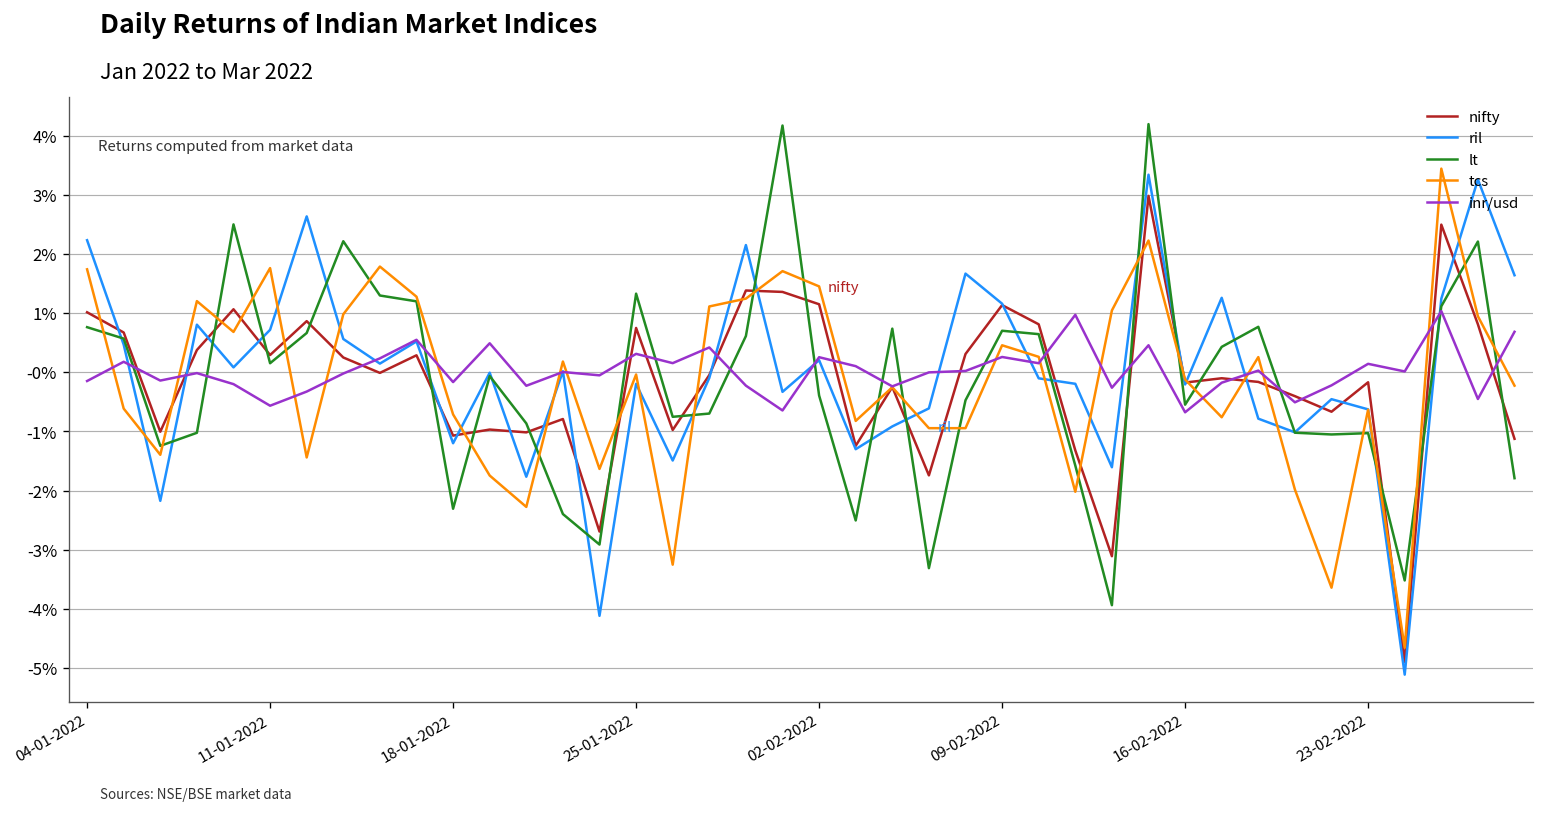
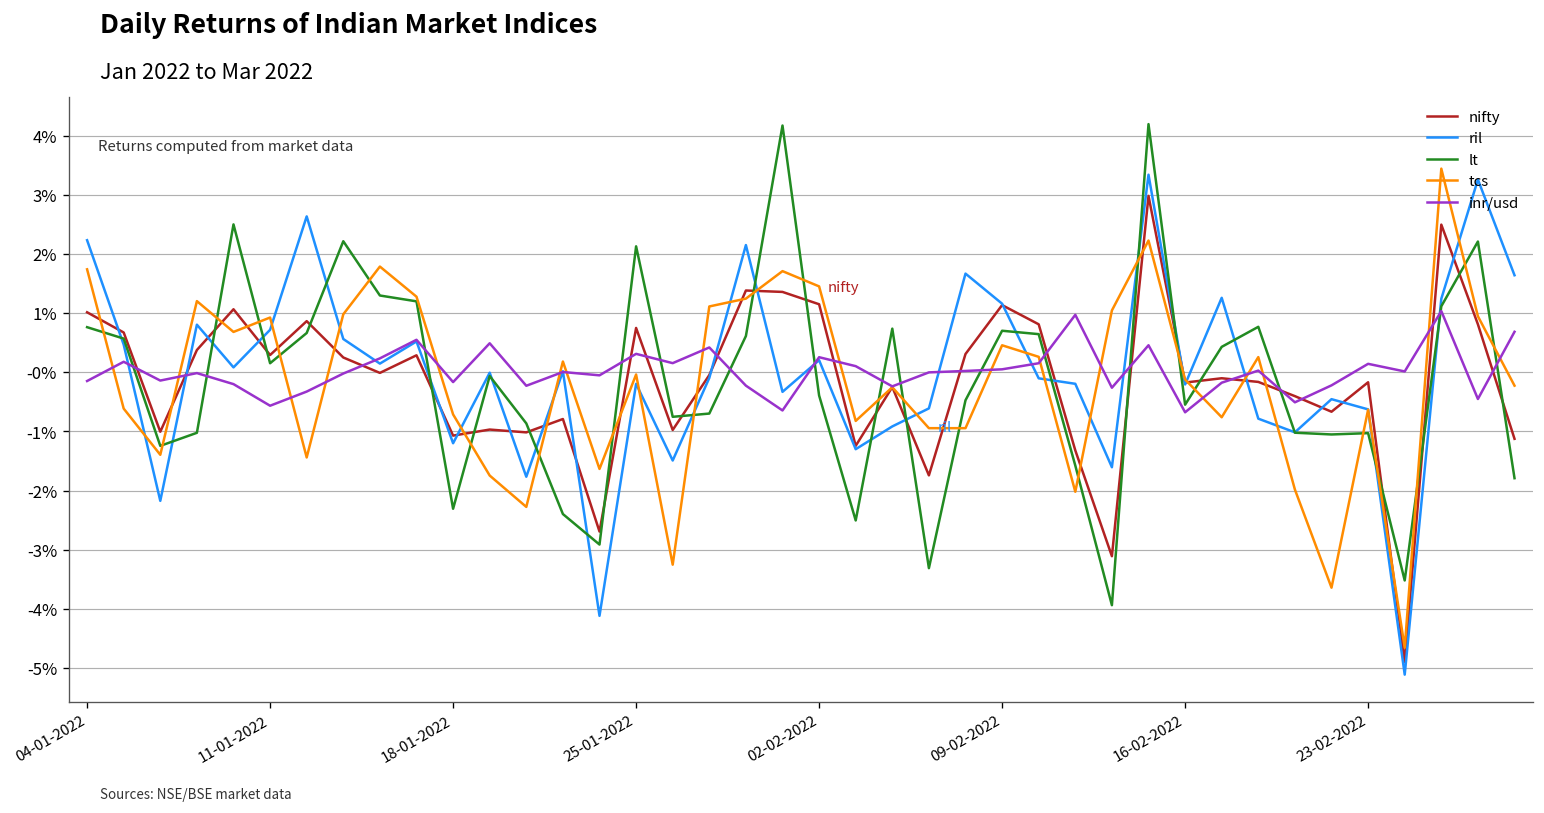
tcs, 11-01-2022: 1.8% -> 0.9%
lt, 25-01-2022: 1.3% -> 2.1%
inr/usd, 09-02-2022: 0.3% -> 0.0%
